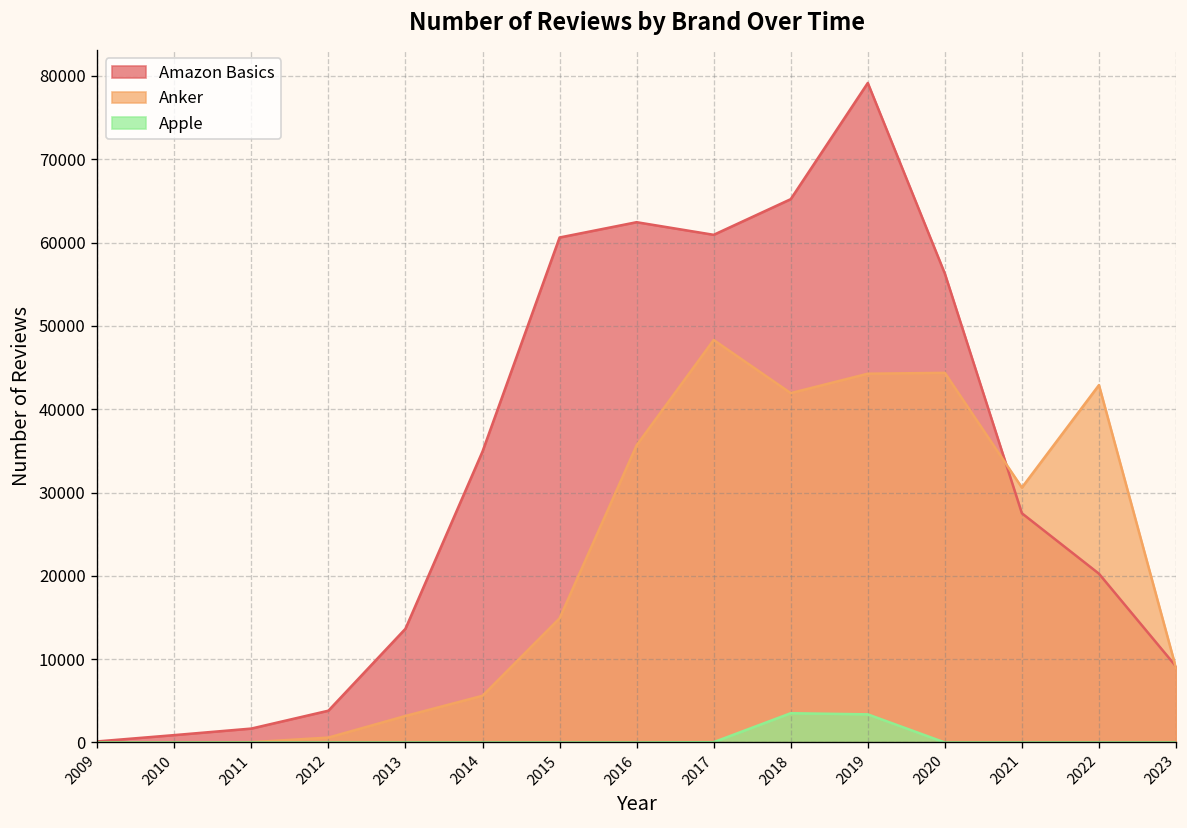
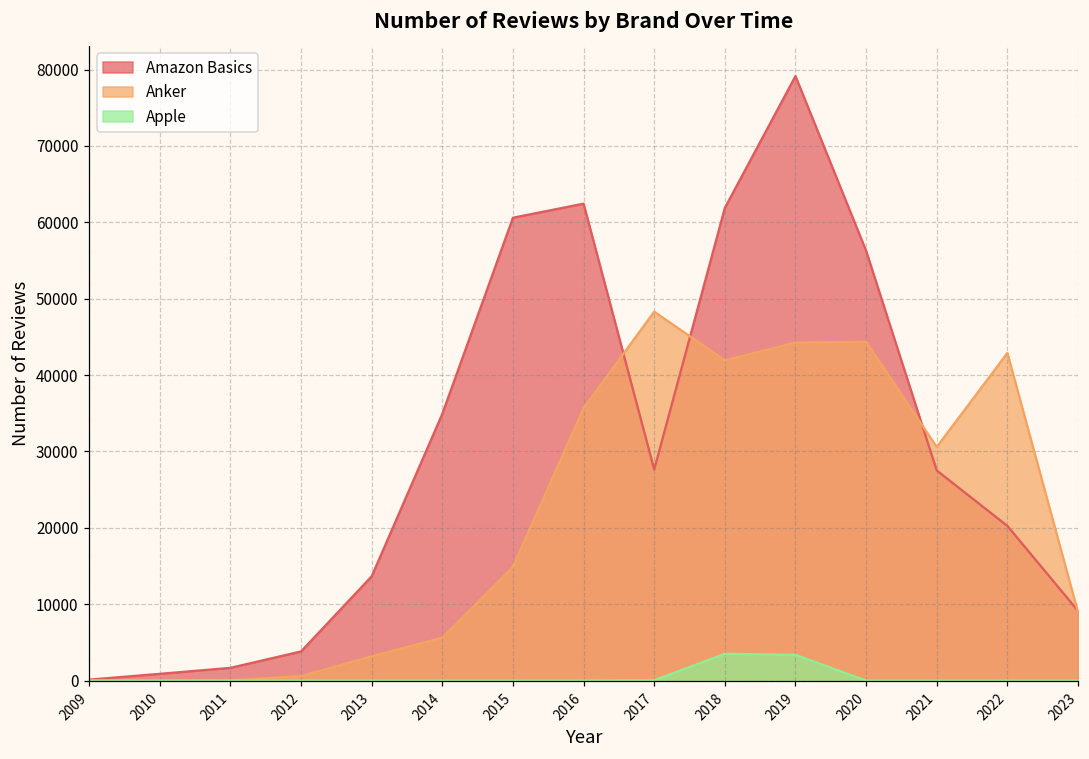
Amazon Basics, 2017: 61000 -> 28000
Amazon Basics, 2018: 65000 -> 62000
